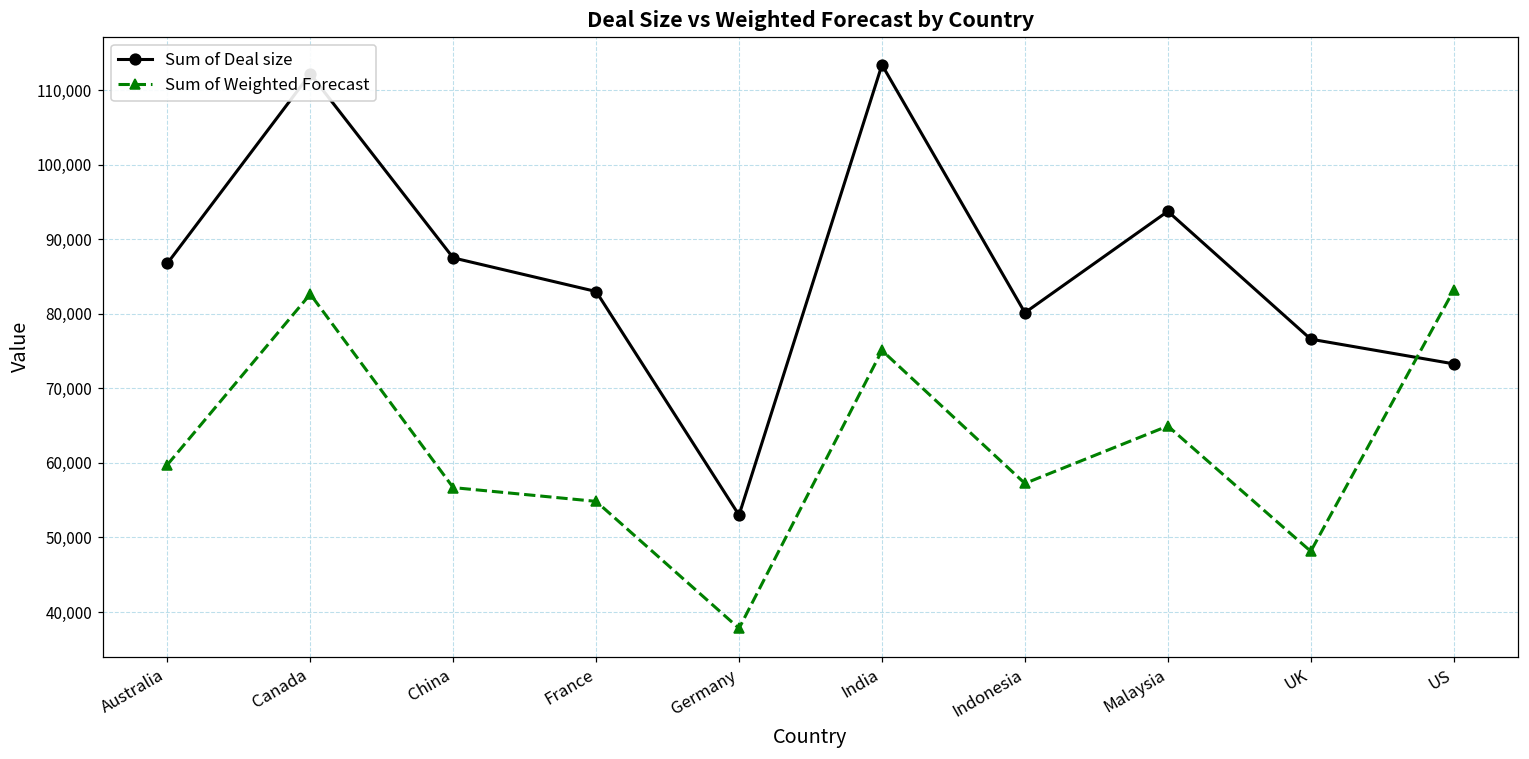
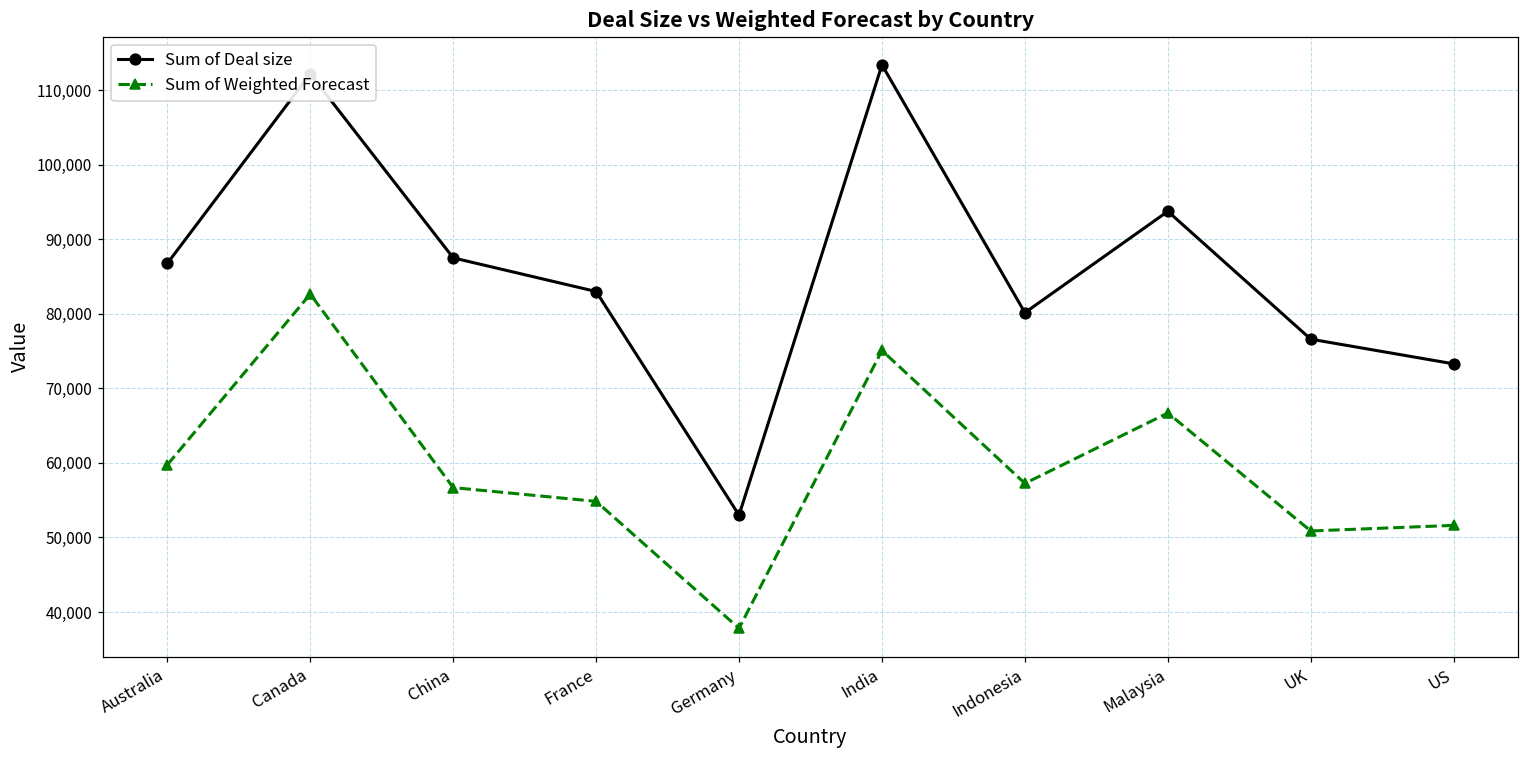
Sum of Weighted Forecast, Malaysia: 65,000 -> 67,000
Sum of Weighted Forecast, UK: 48,000 -> 51,000
Sum of Weighted Forecast, US: 83,000 -> 52,000
